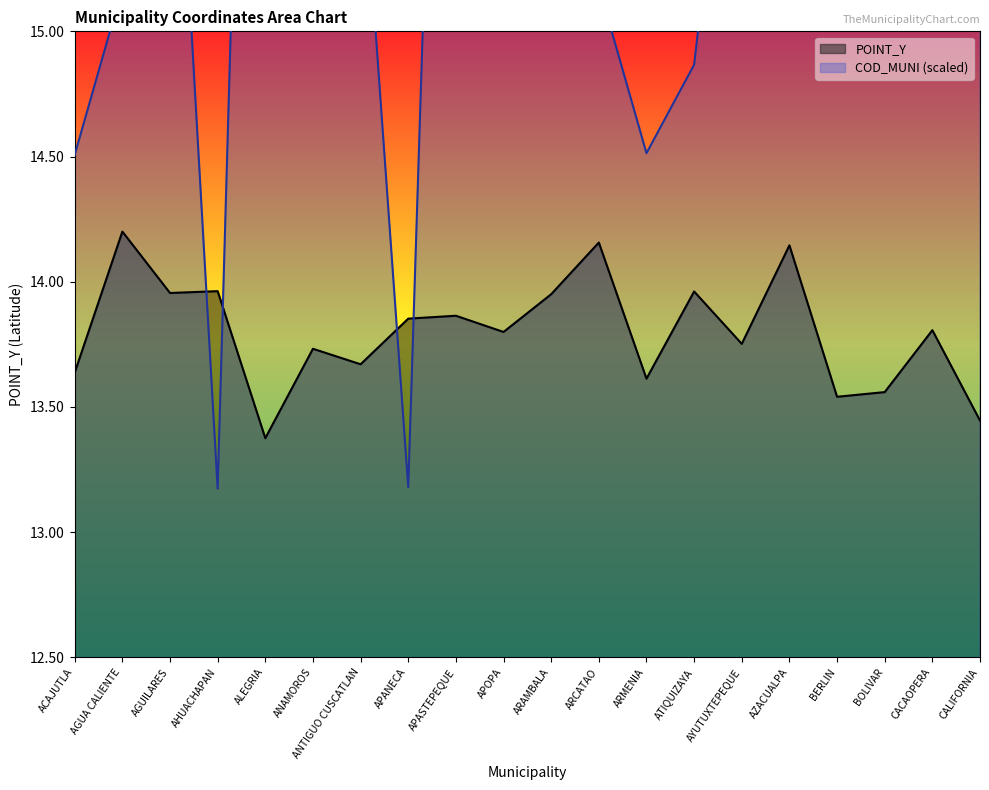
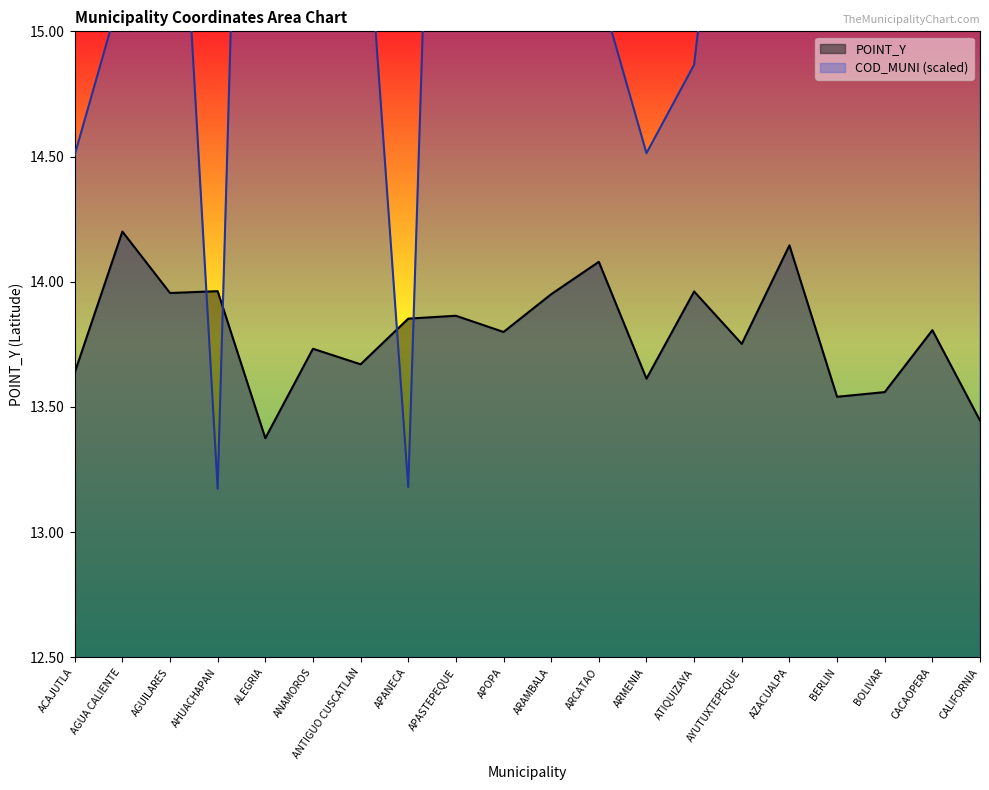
POINT_Y, ARCATAO: 14.16 -> 14.08
